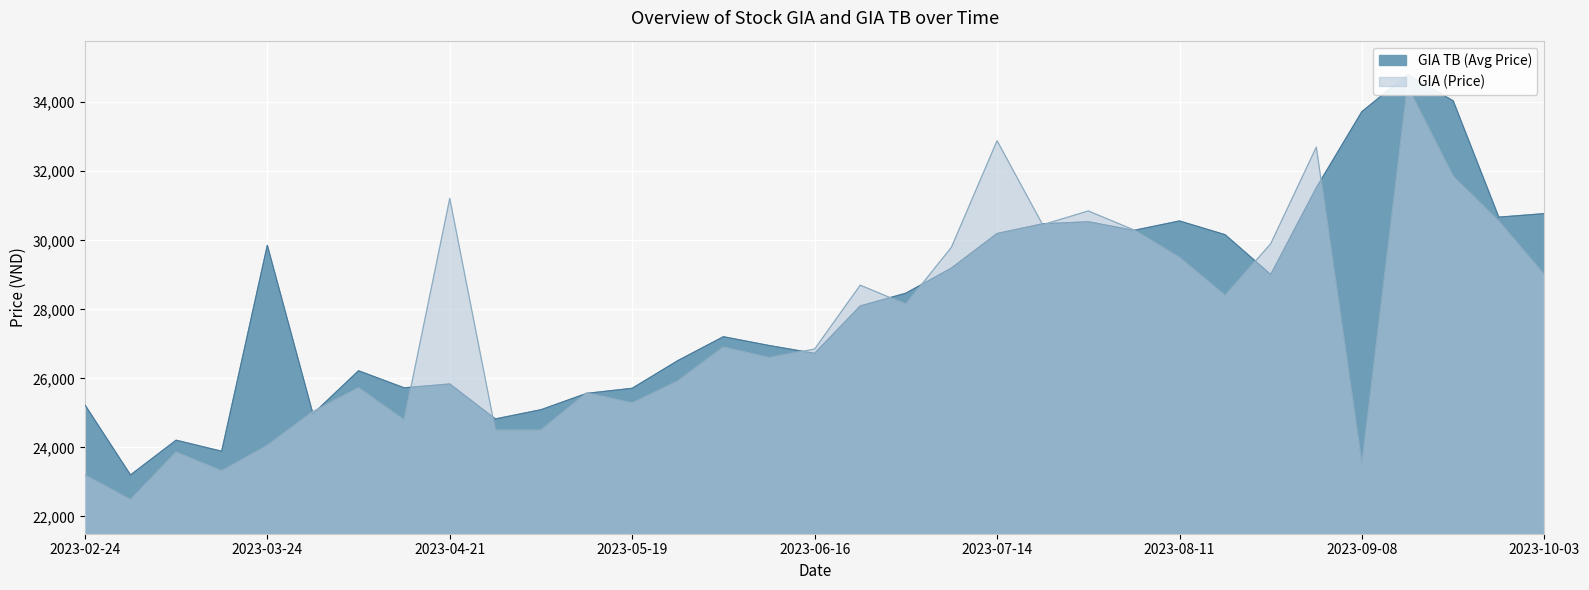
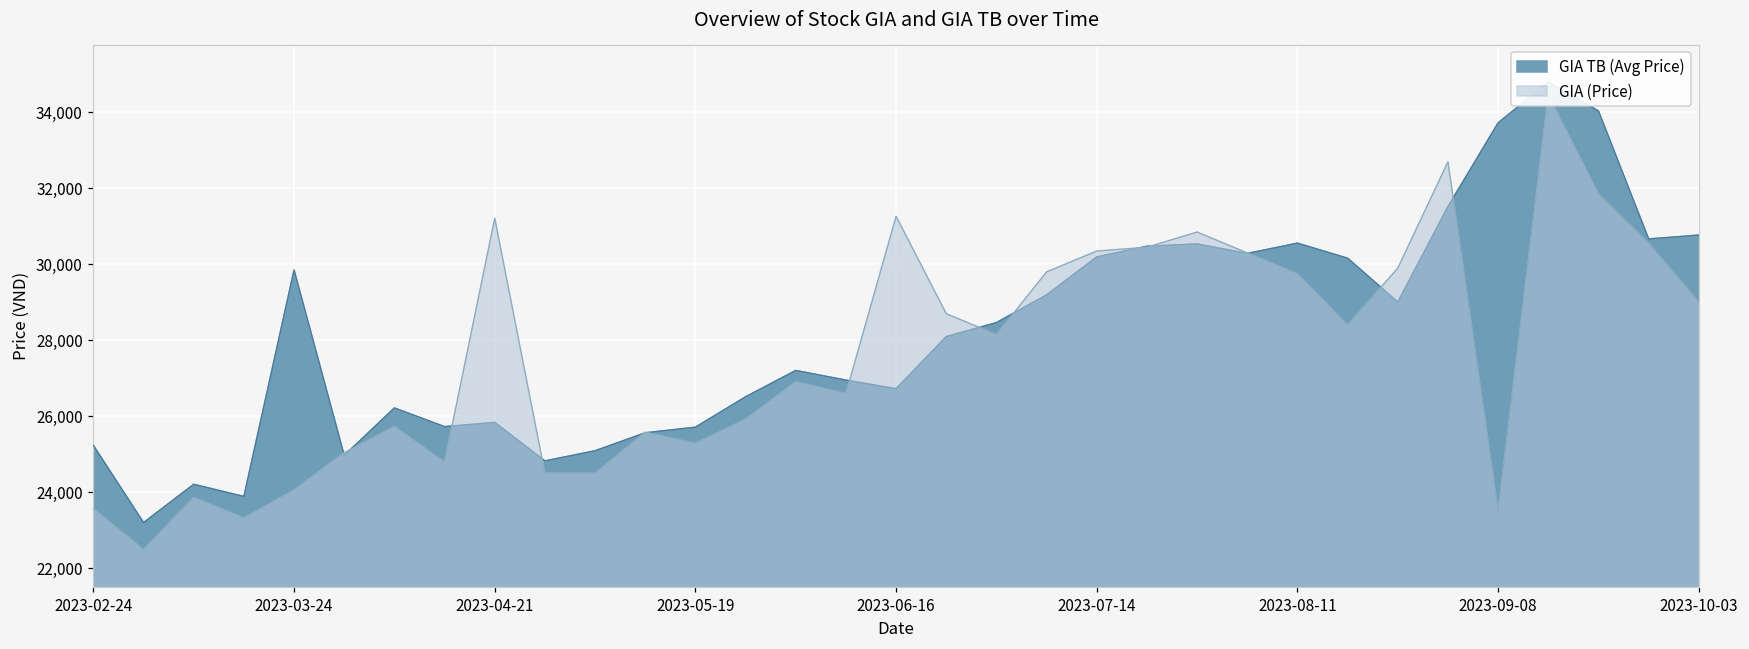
GIA (Price), 2023-02-24: 23,200 -> 23,600
GIA (Price), 2023-06-16: 26,900 -> 31,300
GIA (Price), 2023-07-14: 32,900 -> 30,400
GIA (Price), 2023-08-11: 29,500 -> 29,700
